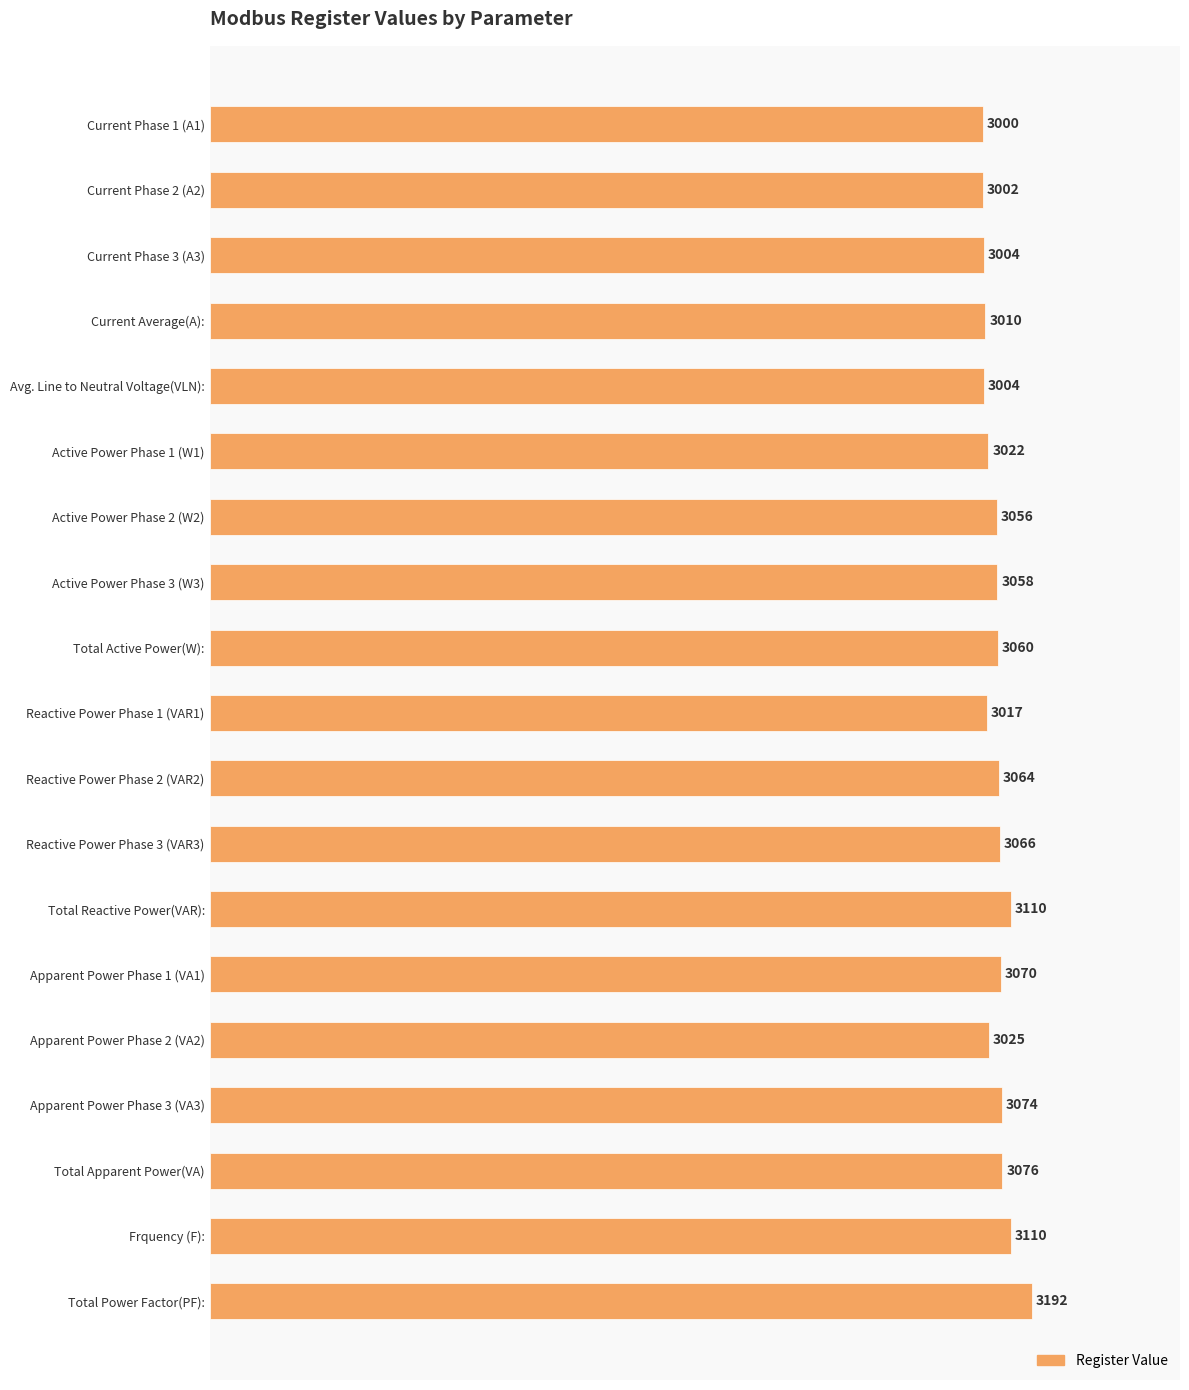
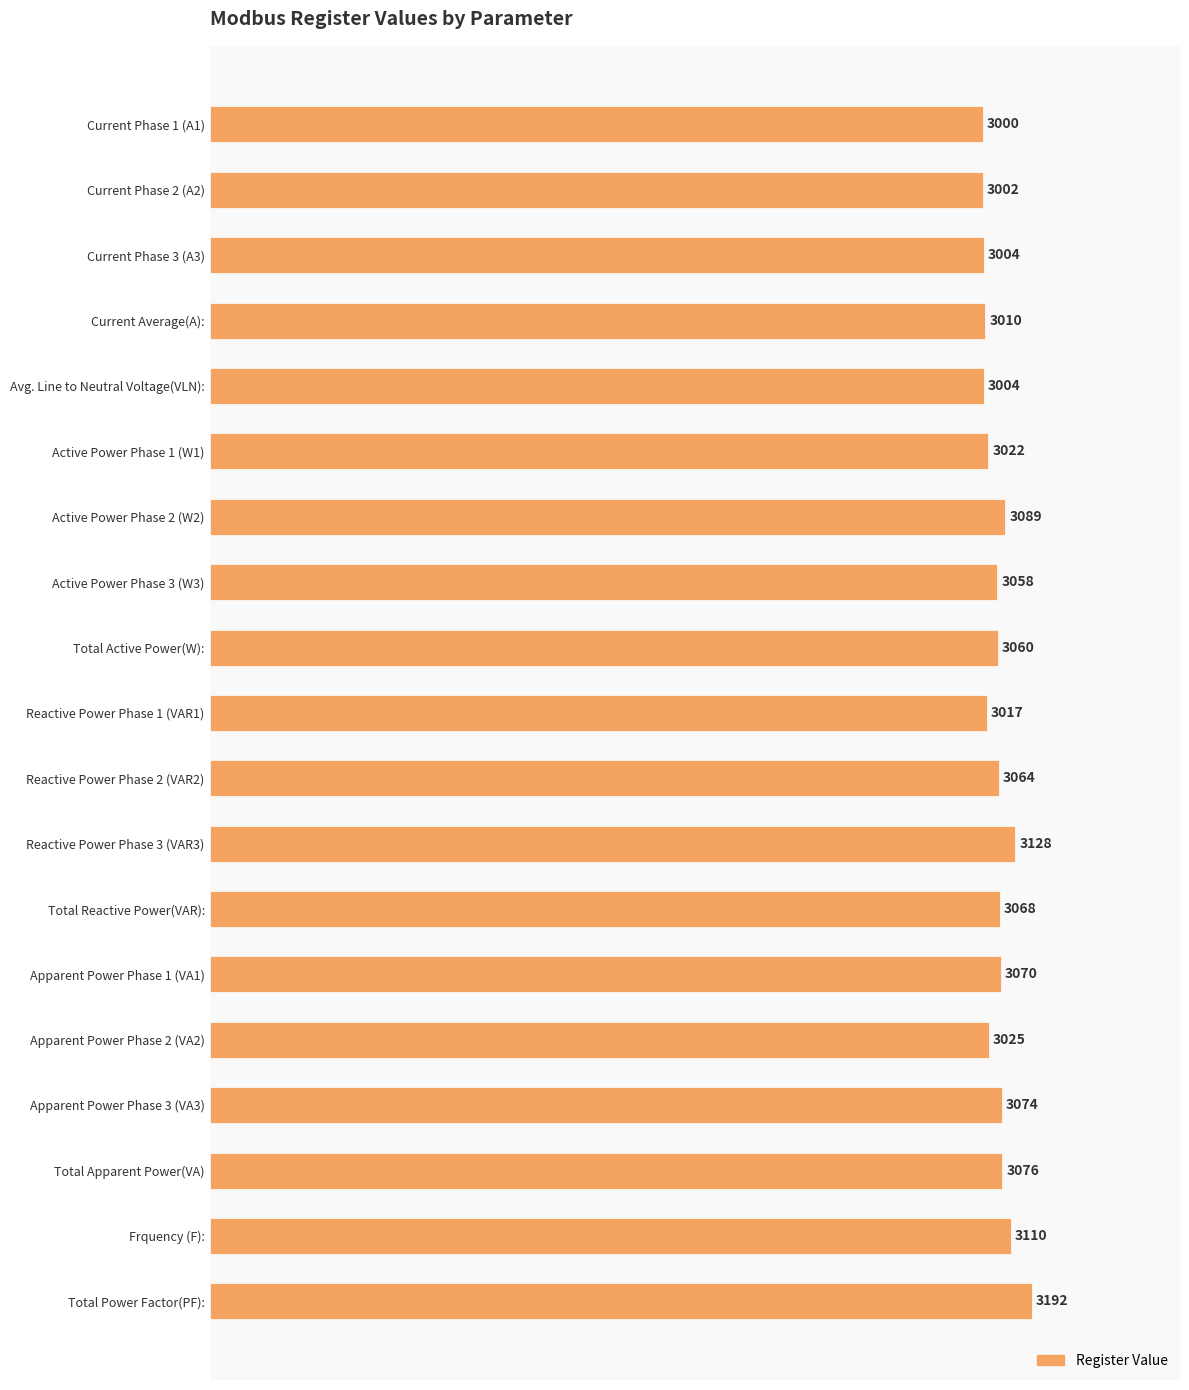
Active Power Phase 2 (W2): 3056 -> 3089
Reactive Power Phase 3 (VAR3): 3066 -> 3128
Total Reactive Power(VAR):: 3110 -> 3068
